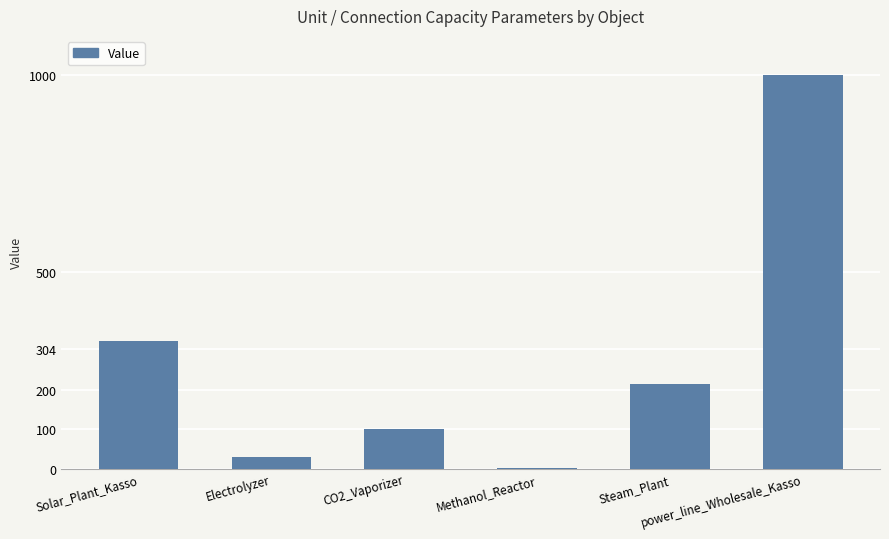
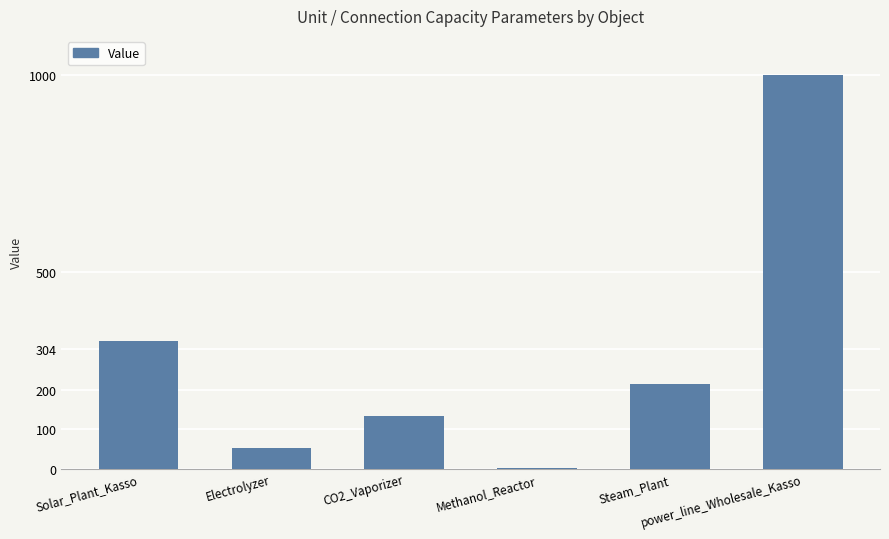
Electrolyzer: 30 -> 50
CO2_Vaporizer: 100 -> 130
